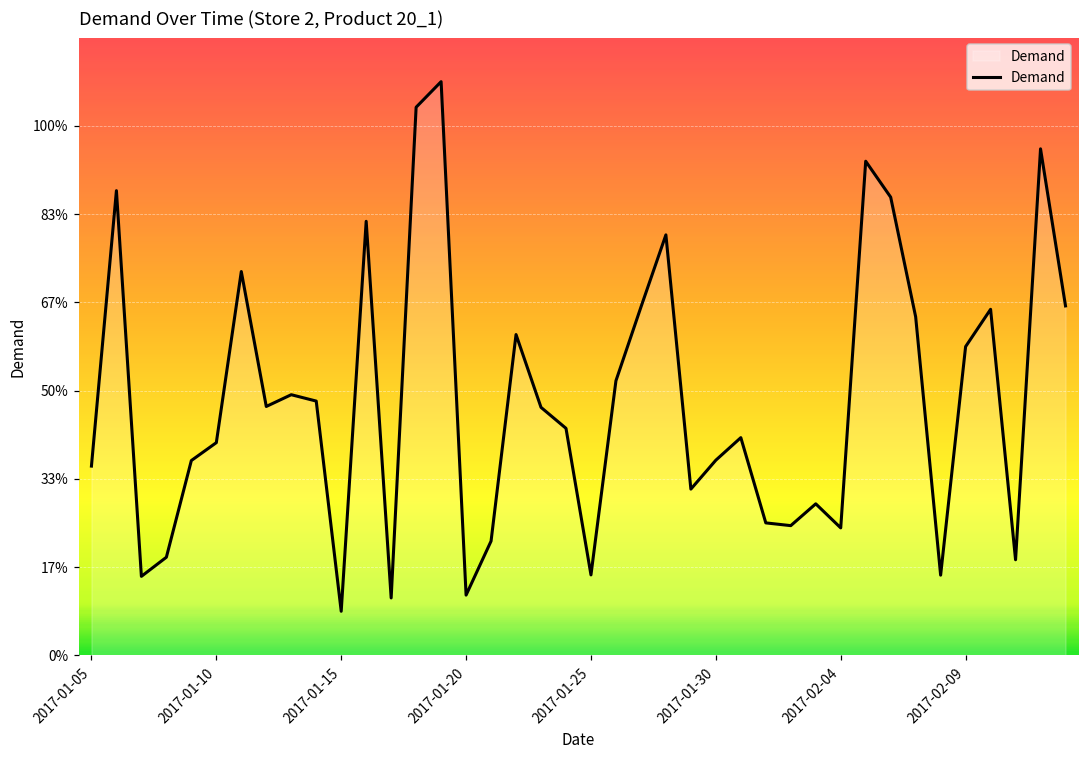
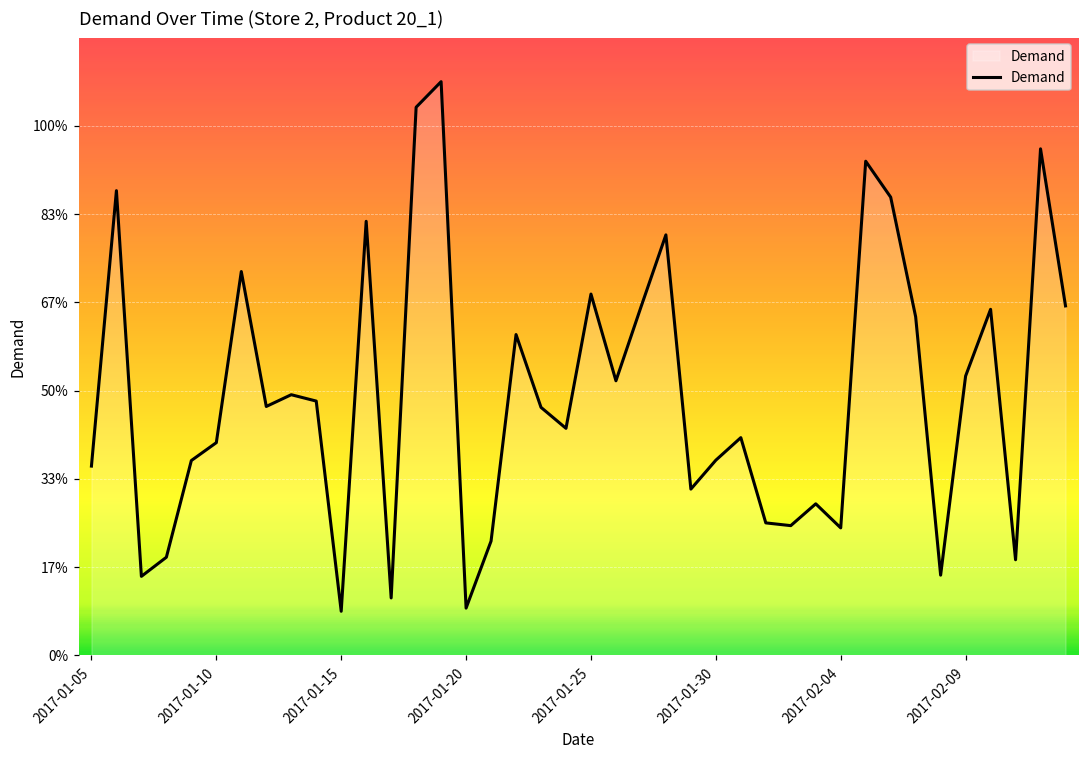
2017-01-20: 11% -> 9%
2017-01-25: 15% -> 68%
2017-02-09: 58% -> 53%
